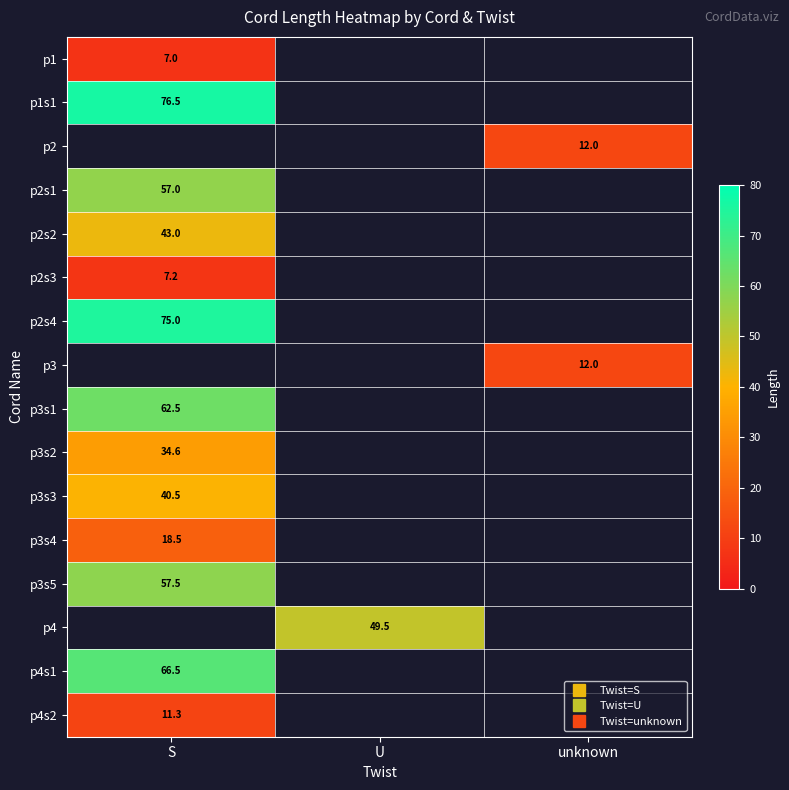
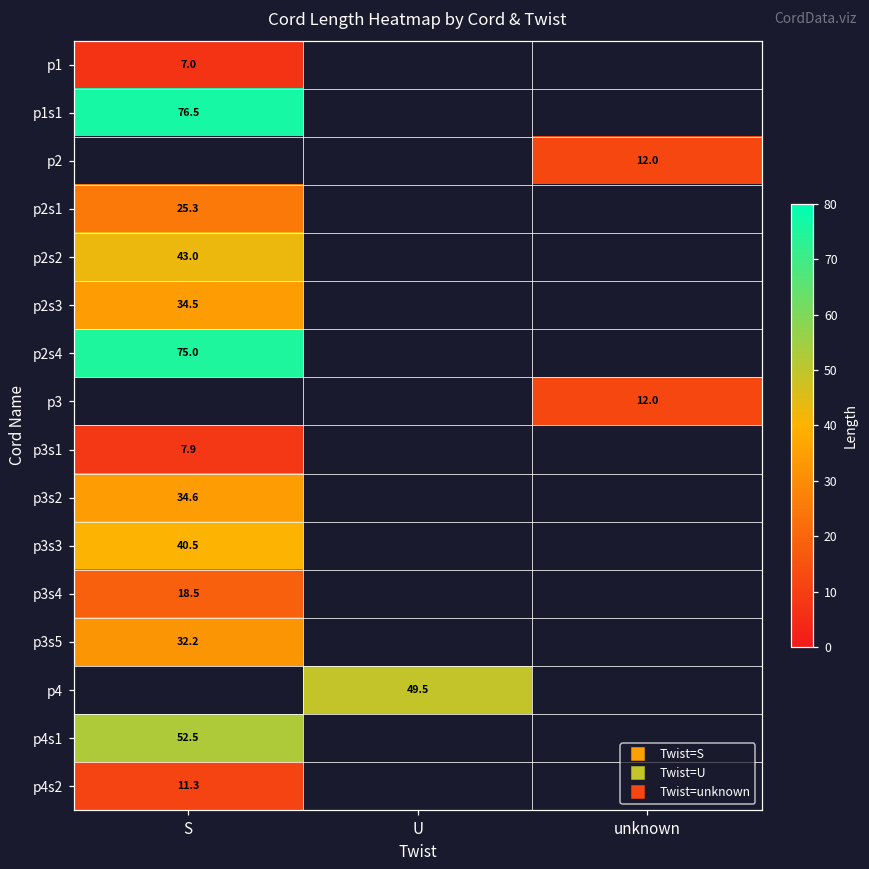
p2s1, S: 57.0 -> 25.3
p2s3, S: 7.2 -> 34.5
p3s1, S: 62.5 -> 7.9
p3s5, S: 57.5 -> 32.2
p4s1, S: 66.5 -> 52.5
